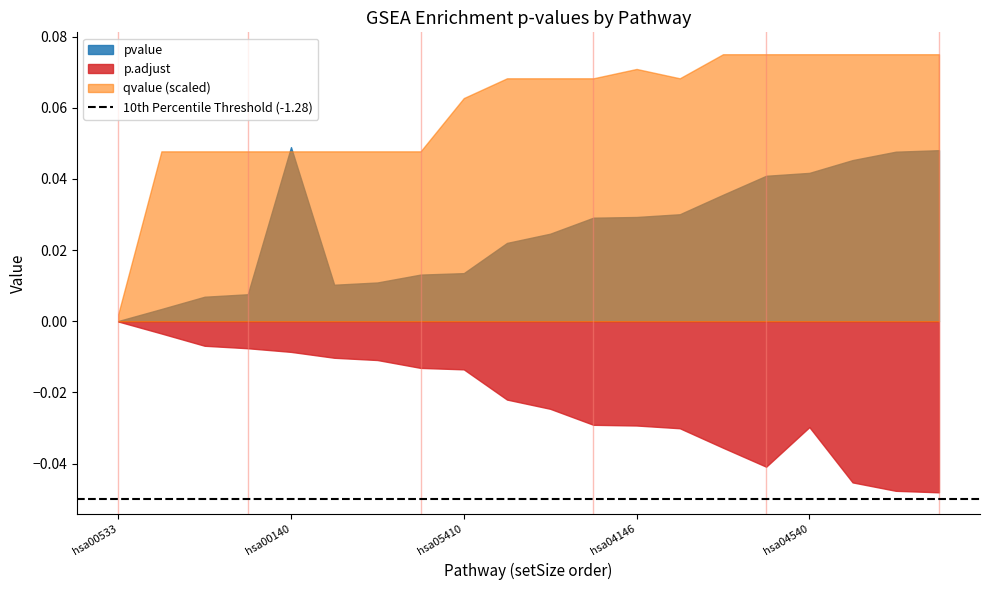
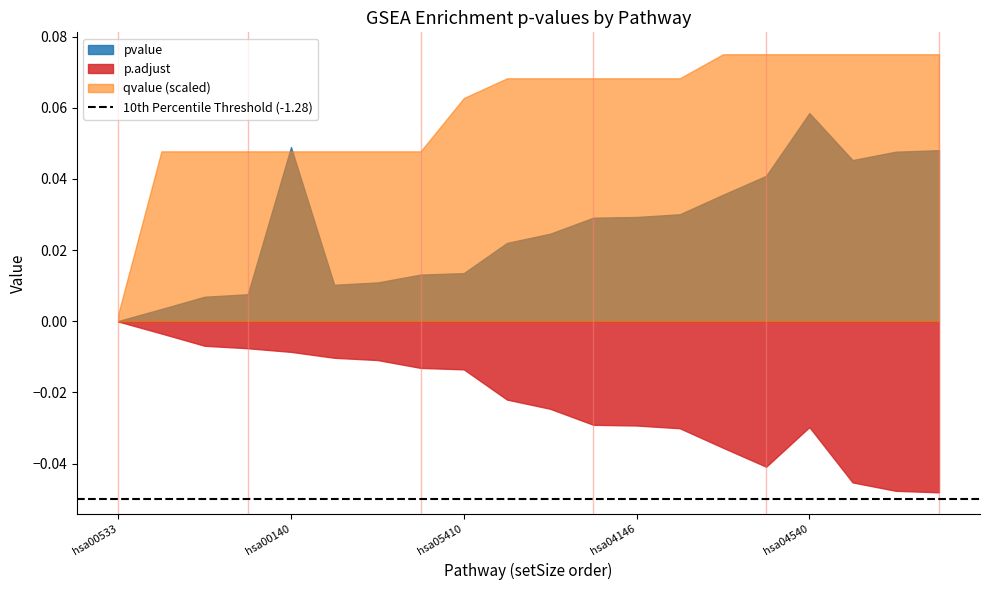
qvalue (scaled), hsa04146: 0.071 -> 0.068
pvalue, hsa04540: 0.042 -> 0.059
